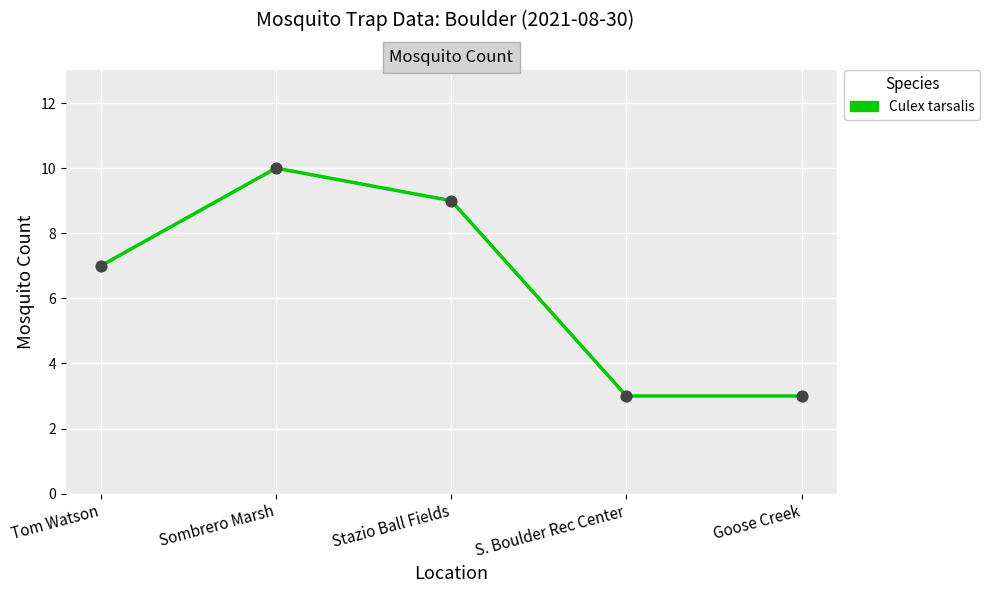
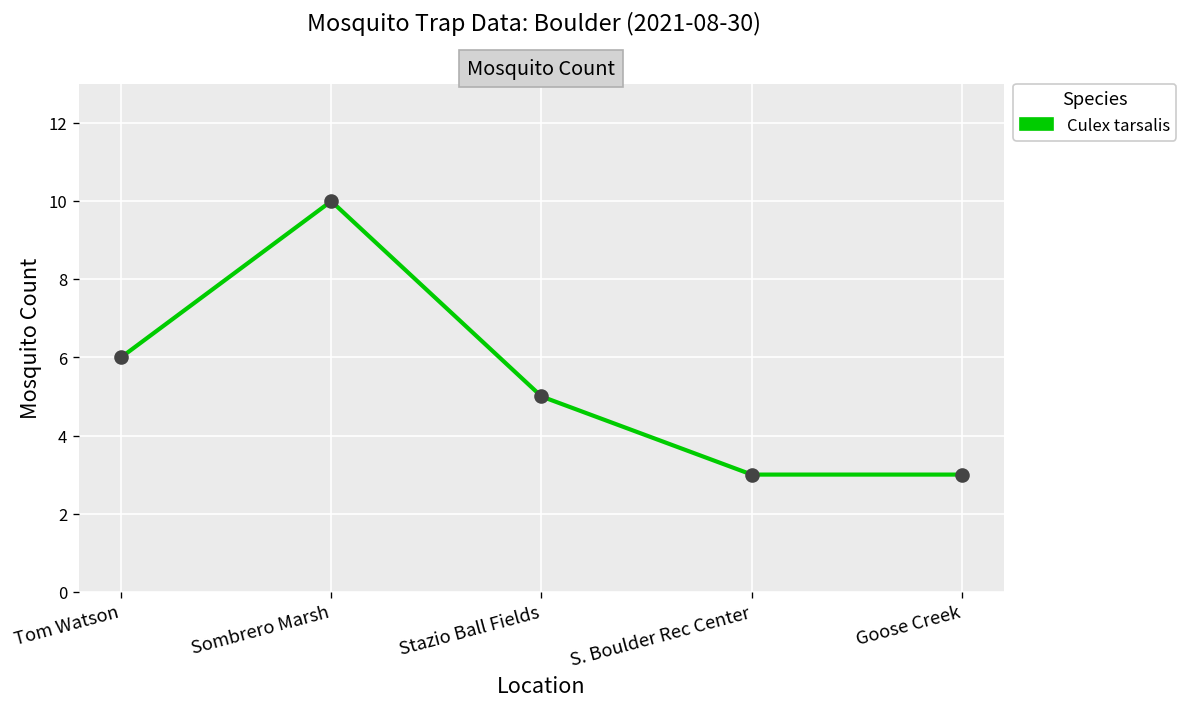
Tom Watson: 7 -> 6
Stazio Ball Fields: 9 -> 5
